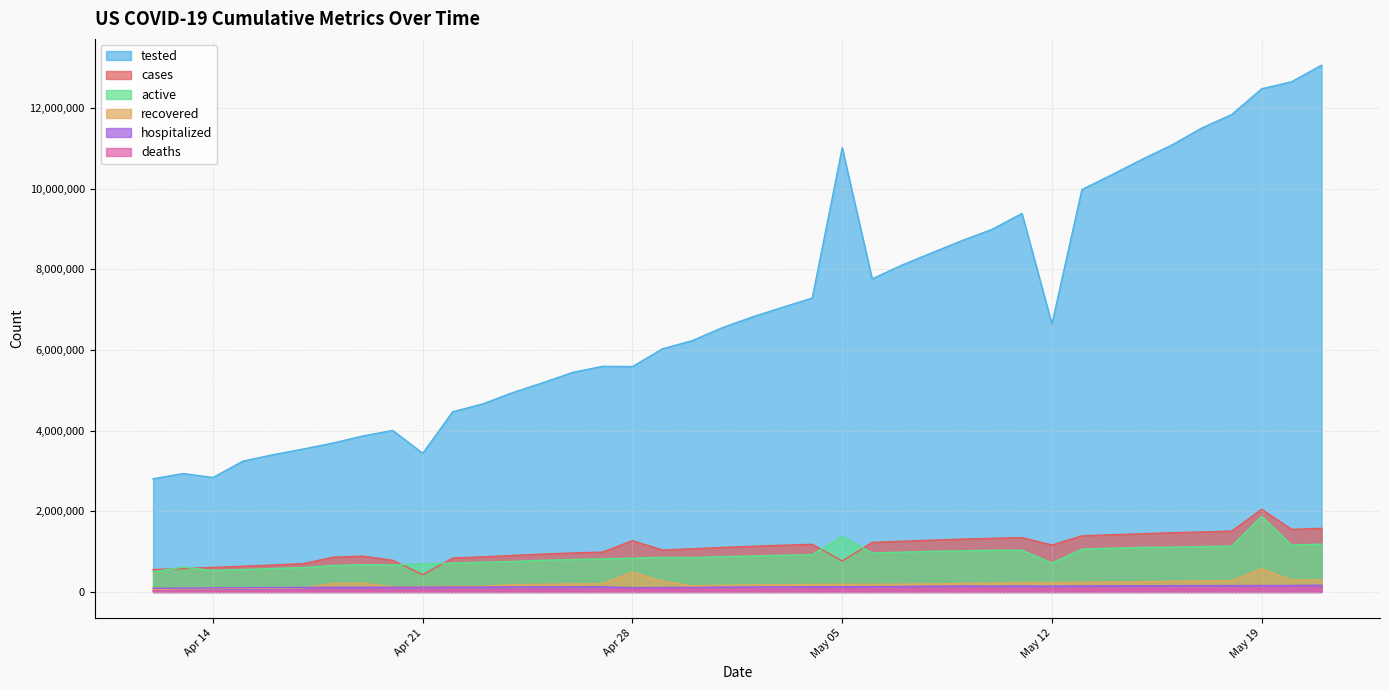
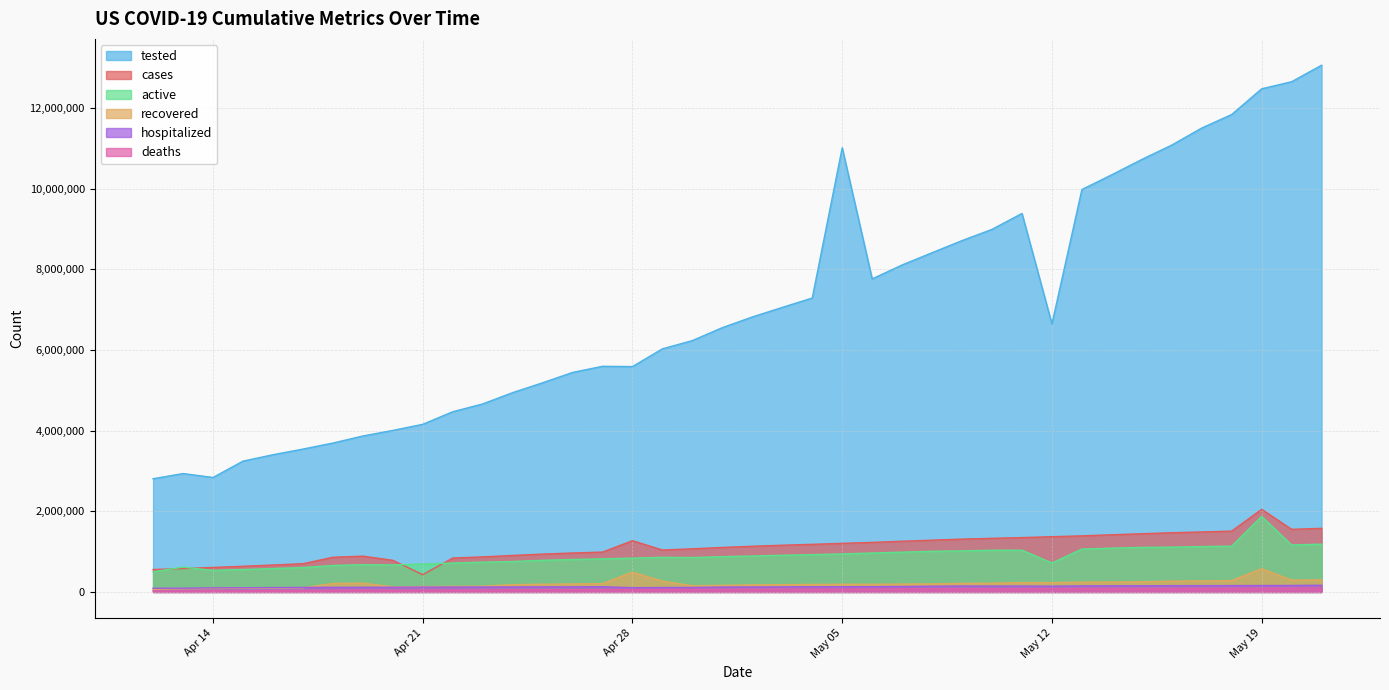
tested, Apr 21: 3,400,000 -> 4,200,000
cases, May 05: 800,000 -> 1,200,000
active, May 05: 1,400,000 -> 900,000
cases, May 12: 1,200,000 -> 1,400,000
